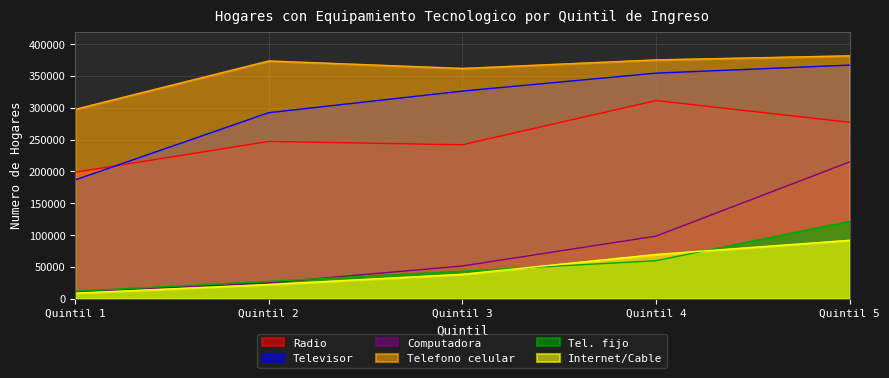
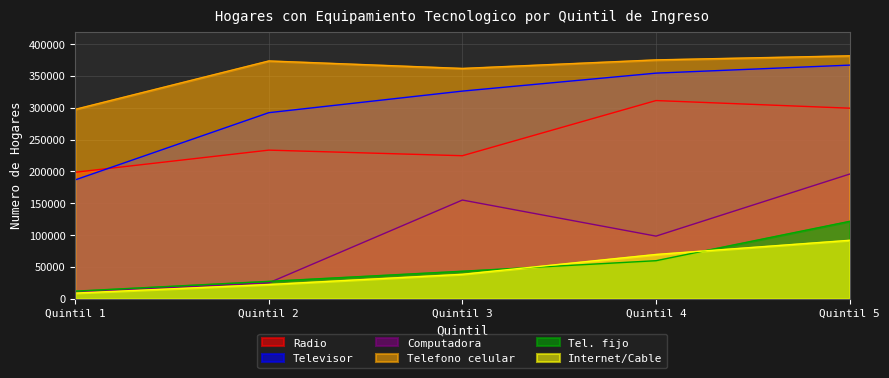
Radio, Quintil 2: 250000 -> 230000
Radio, Quintil 3: 240000 -> 220000
Computadora, Quintil 3: 50000 -> 150000
Radio, Quintil 5: 280000 -> 300000
Computadora, Quintil 5: 210000 -> 200000
